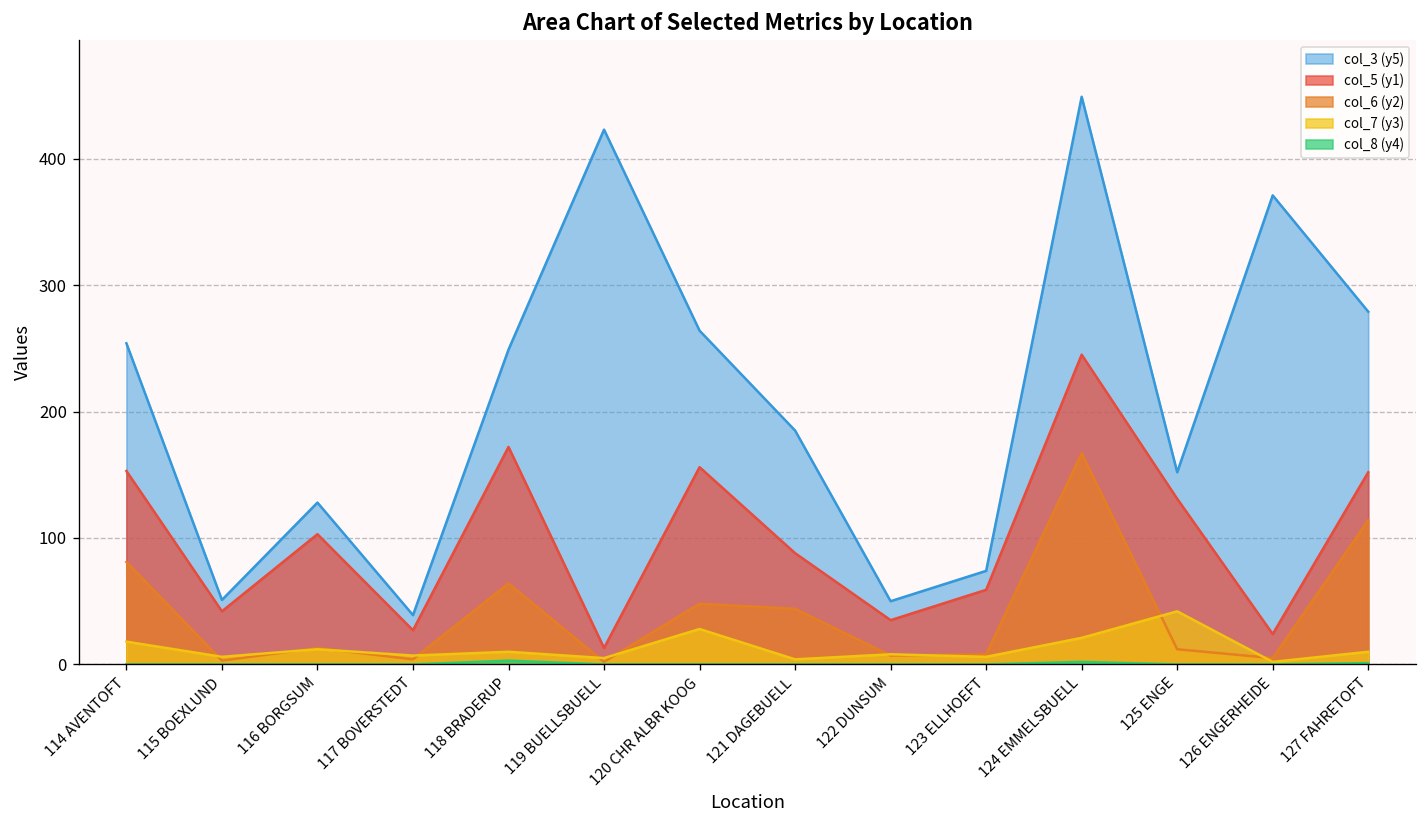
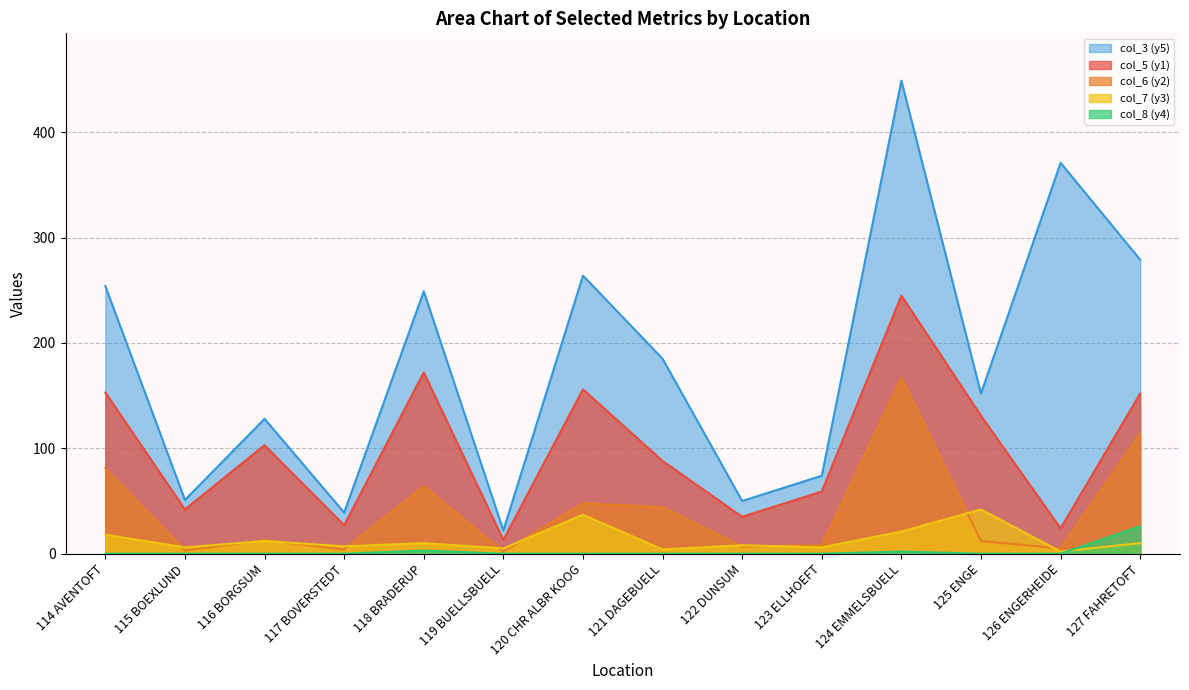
col_3 (y5), 119 BUELLSBUELL: 423 -> 22
col_7 (y3), 120 CHR ALBR KOOG: 28 -> 37
col_8 (y4), 127 FAHRETOFT: 1 -> 26
